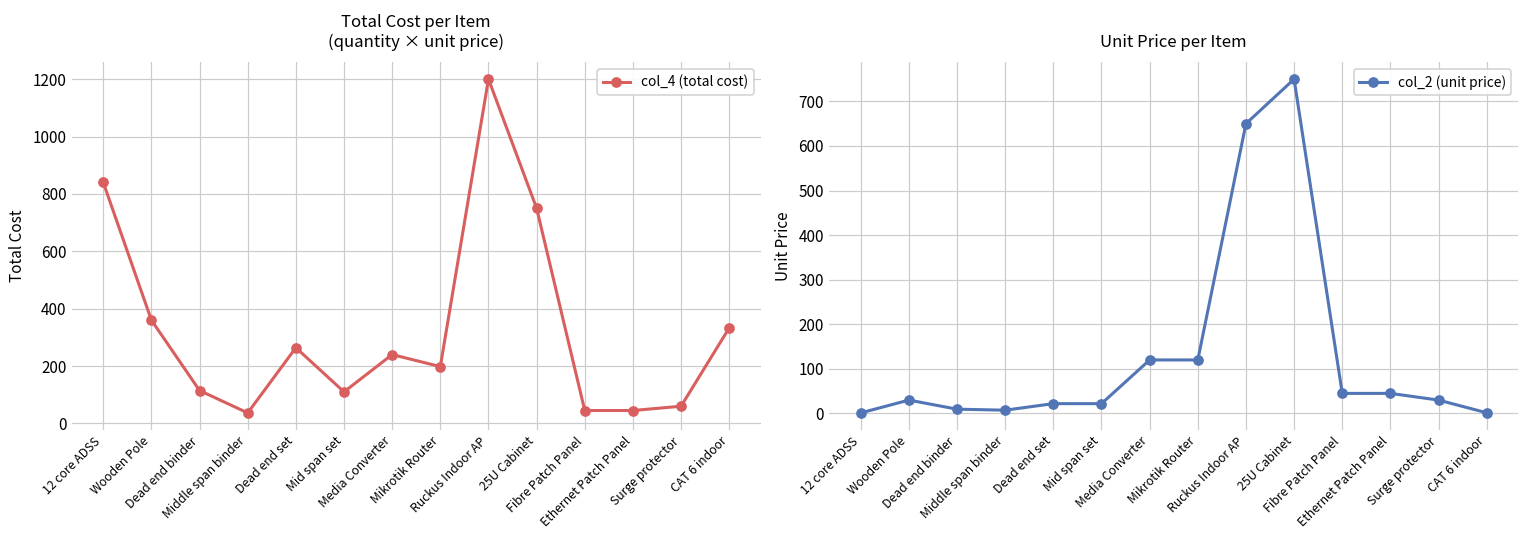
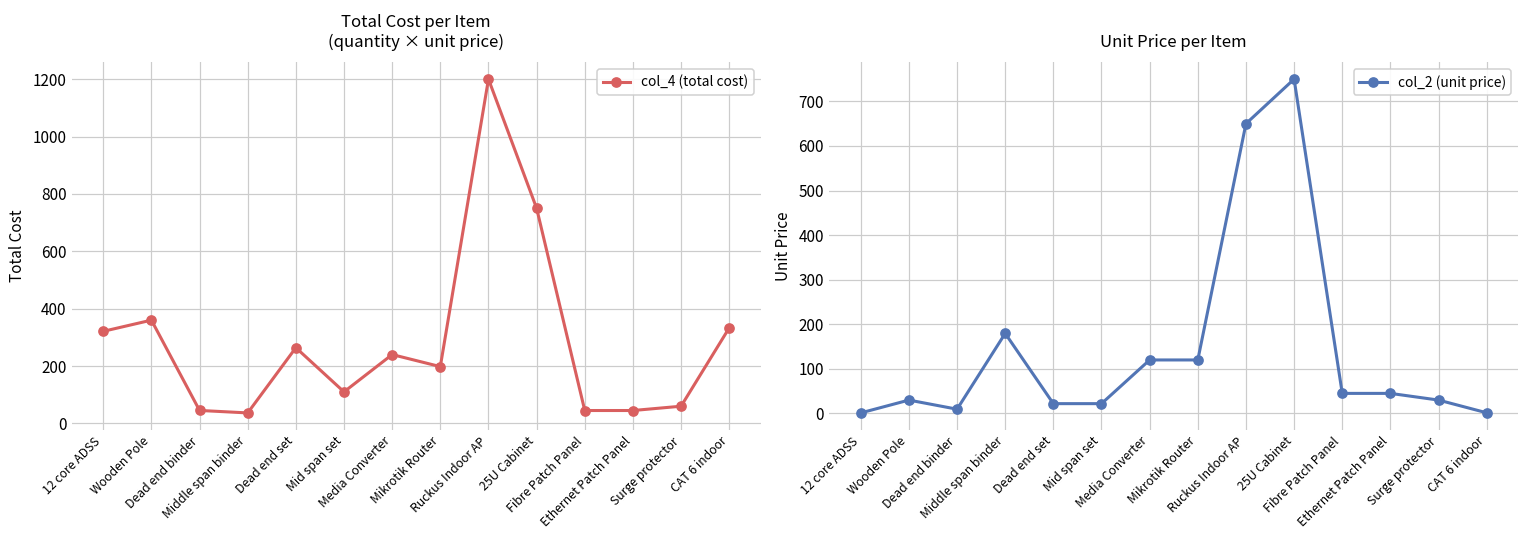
Total Cost per Item (quantity × unit price), 12 core ADSS: 840 -> 320
Total Cost per Item (quantity × unit price), Dead end binder: 110 -> 50
Unit Price per Item, Middle span binder: 10 -> 180
